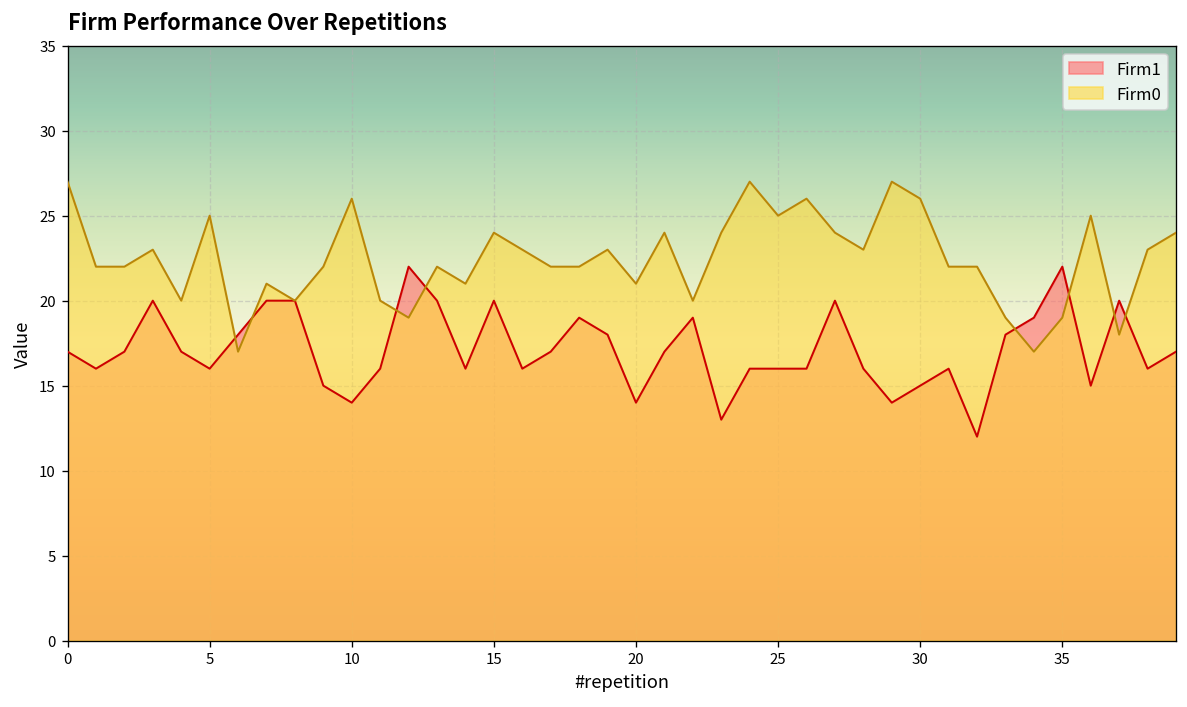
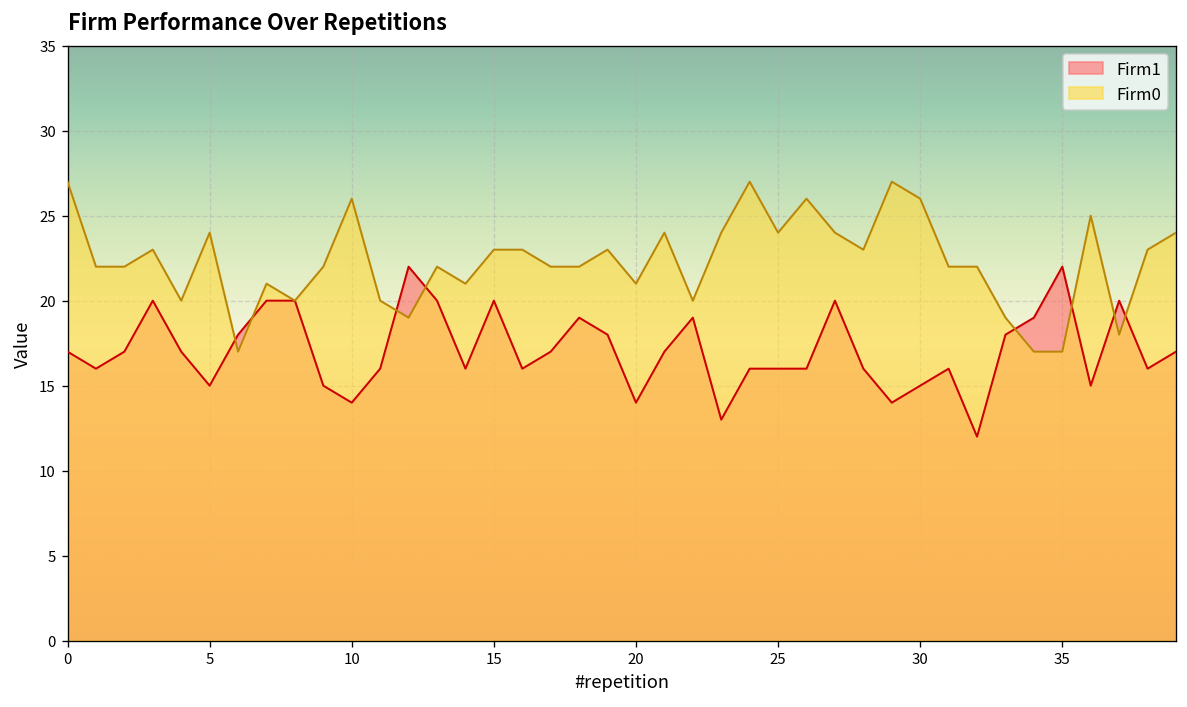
Firm1, 5: 16 -> 15
Firm0, 5: 25 -> 24
Firm0, 15: 24 -> 23
Firm0, 25: 25 -> 24
Firm0, 35: 19 -> 17
